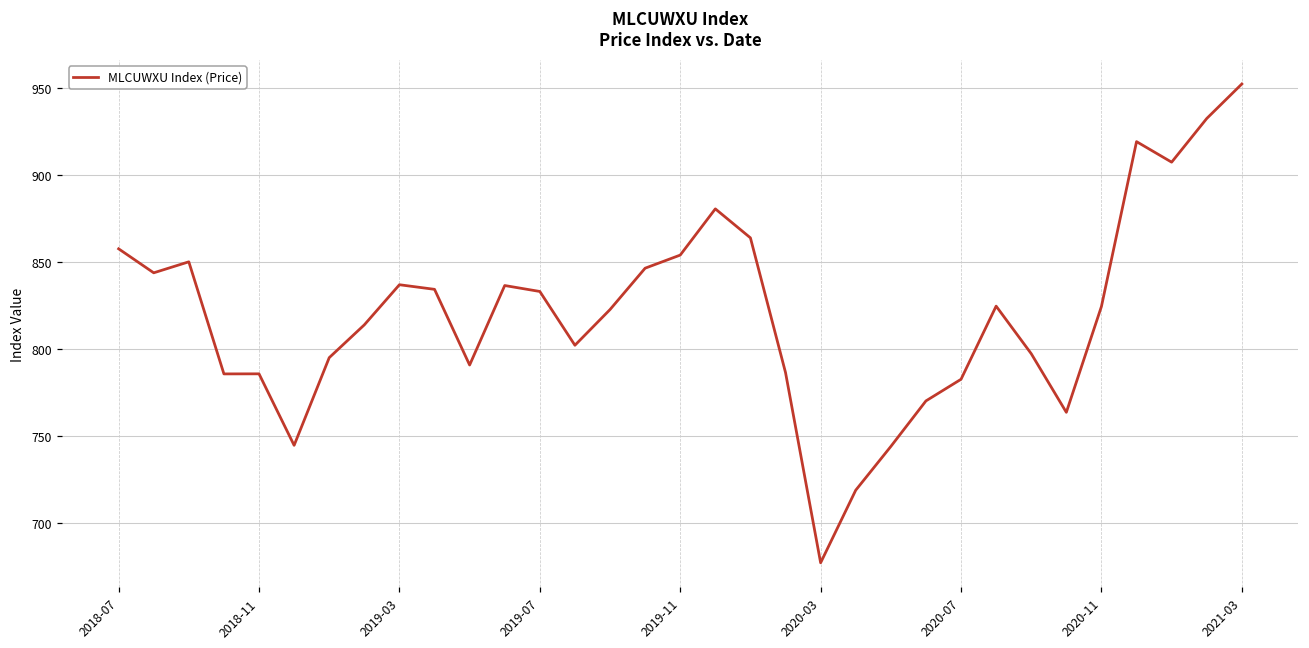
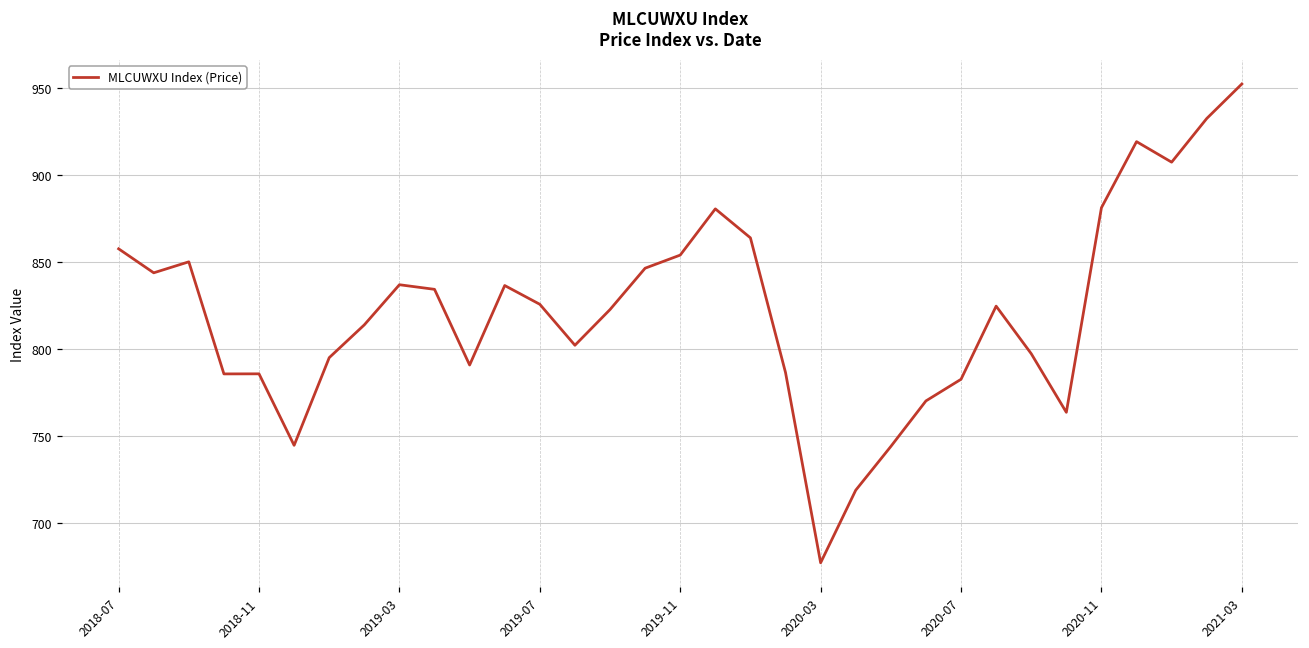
2019-07: 833 -> 826
2020-11: 824 -> 881
